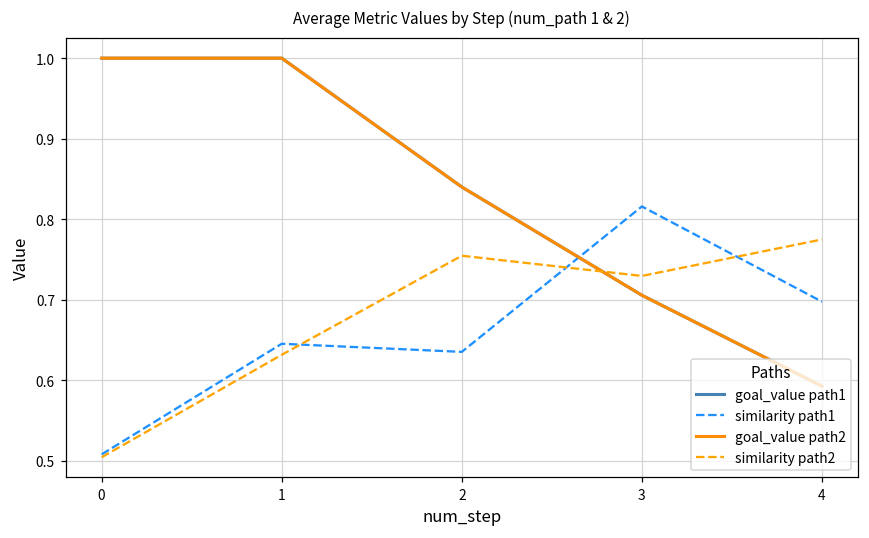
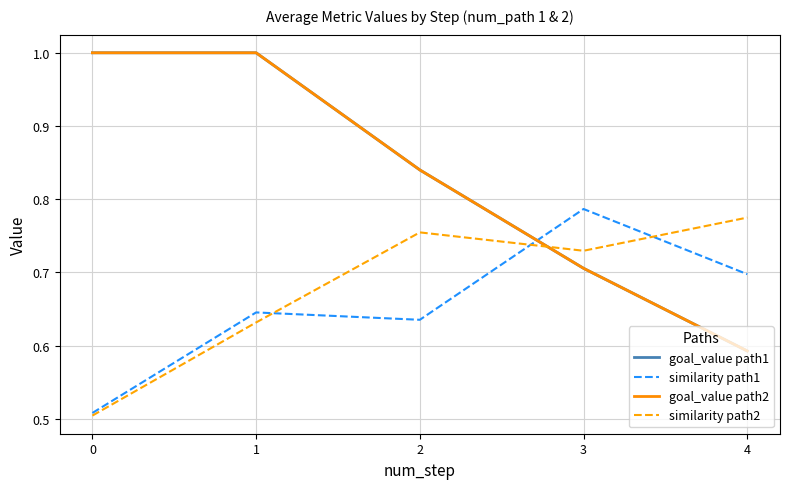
similarity path1, 3: 0.82 -> 0.79
